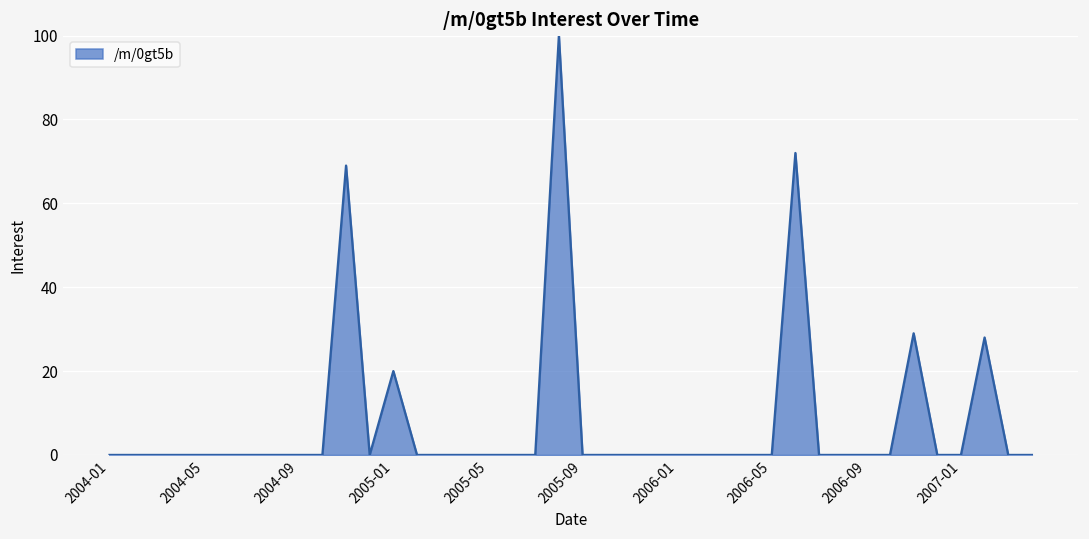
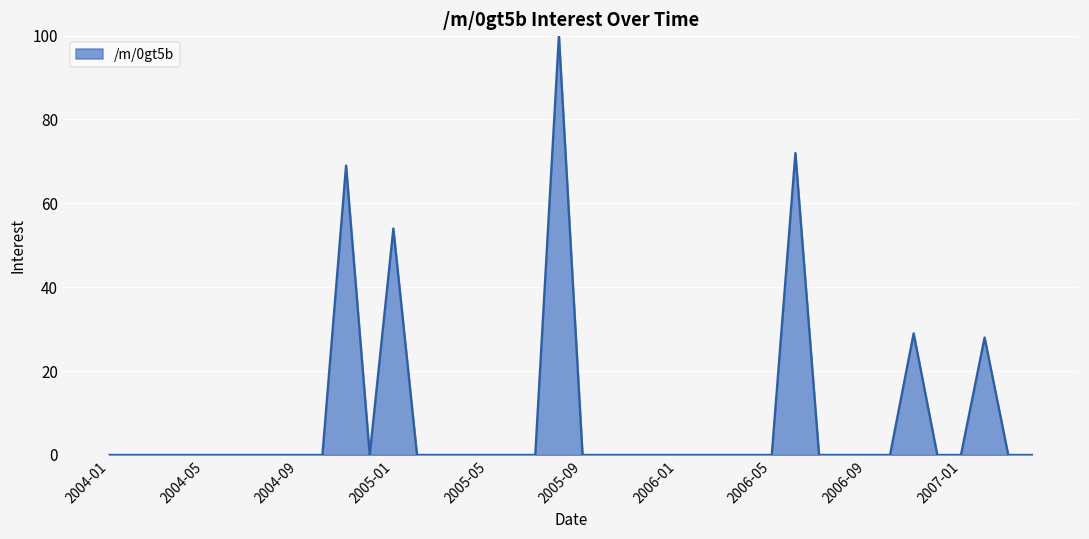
2005-01: 20 -> 54
